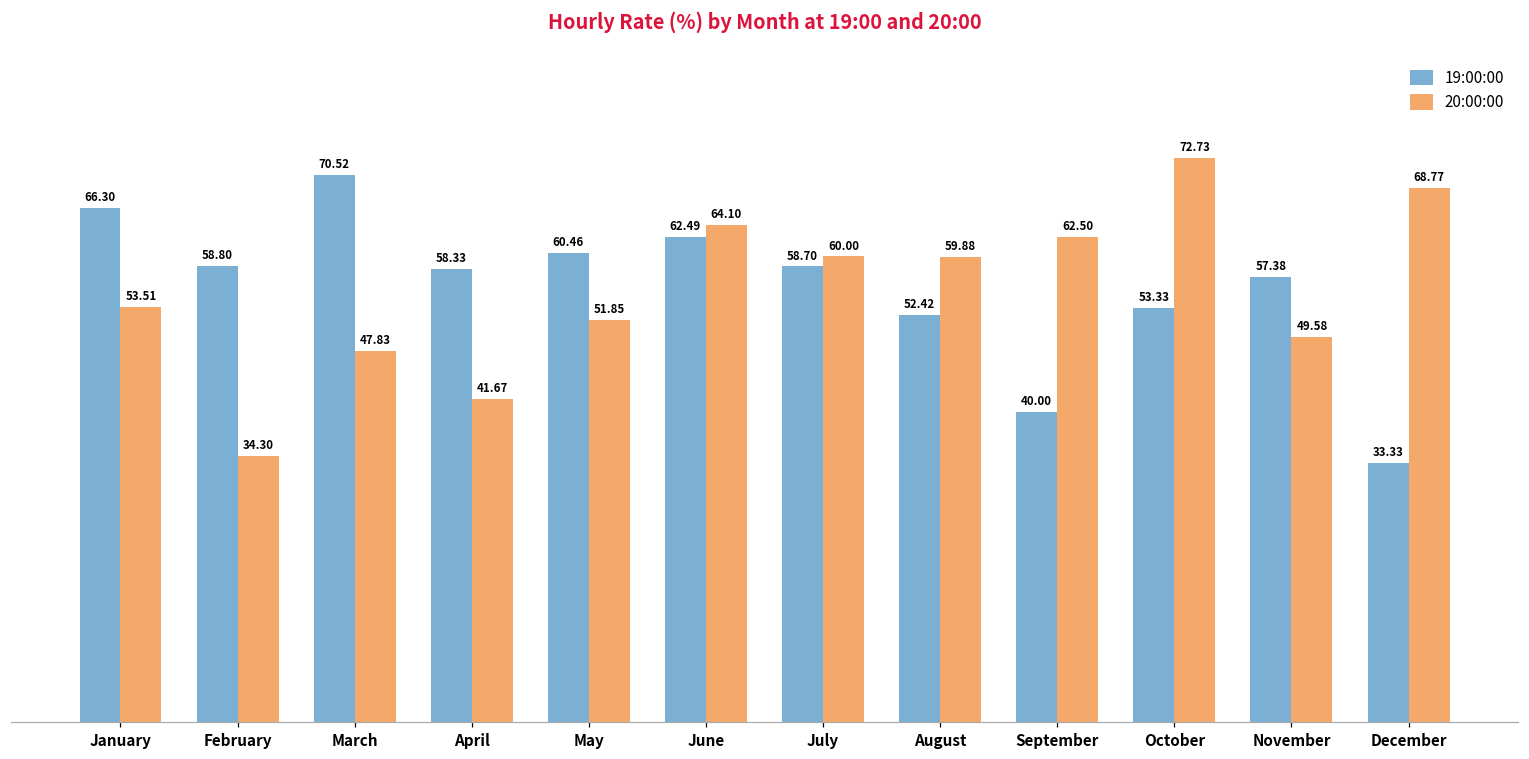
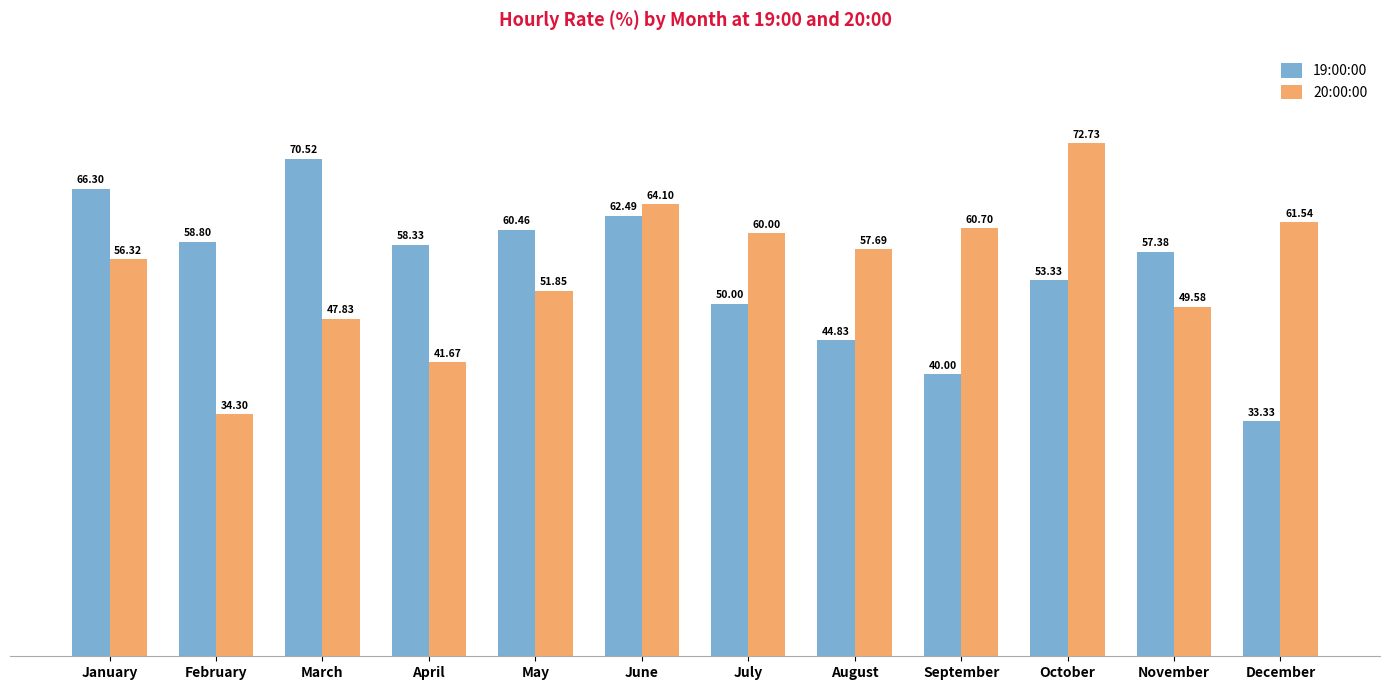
20:00:00, January: 53.51 -> 56.32
19:00:00, July: 58.70 -> 50.00
19:00:00, August: 52.42 -> 44.83
20:00:00, August: 59.88 -> 57.69
20:00:00, September: 62.50 -> 60.70
20:00:00, December: 68.77 -> 61.54
